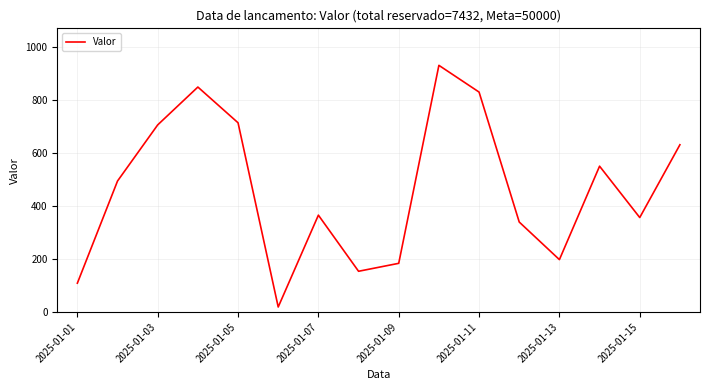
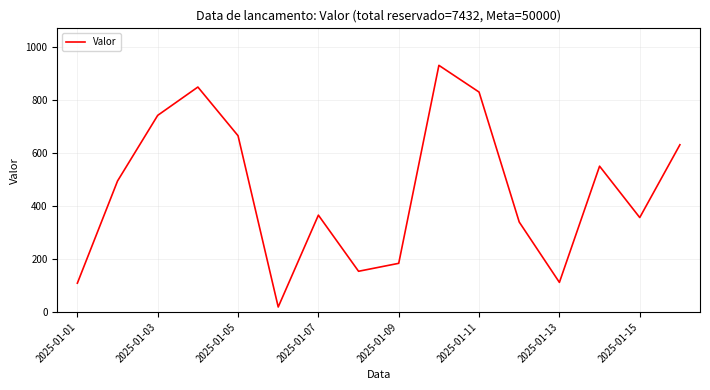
2025-01-03: 710 -> 740
2025-01-05: 720 -> 670
2025-01-13: 200 -> 110
